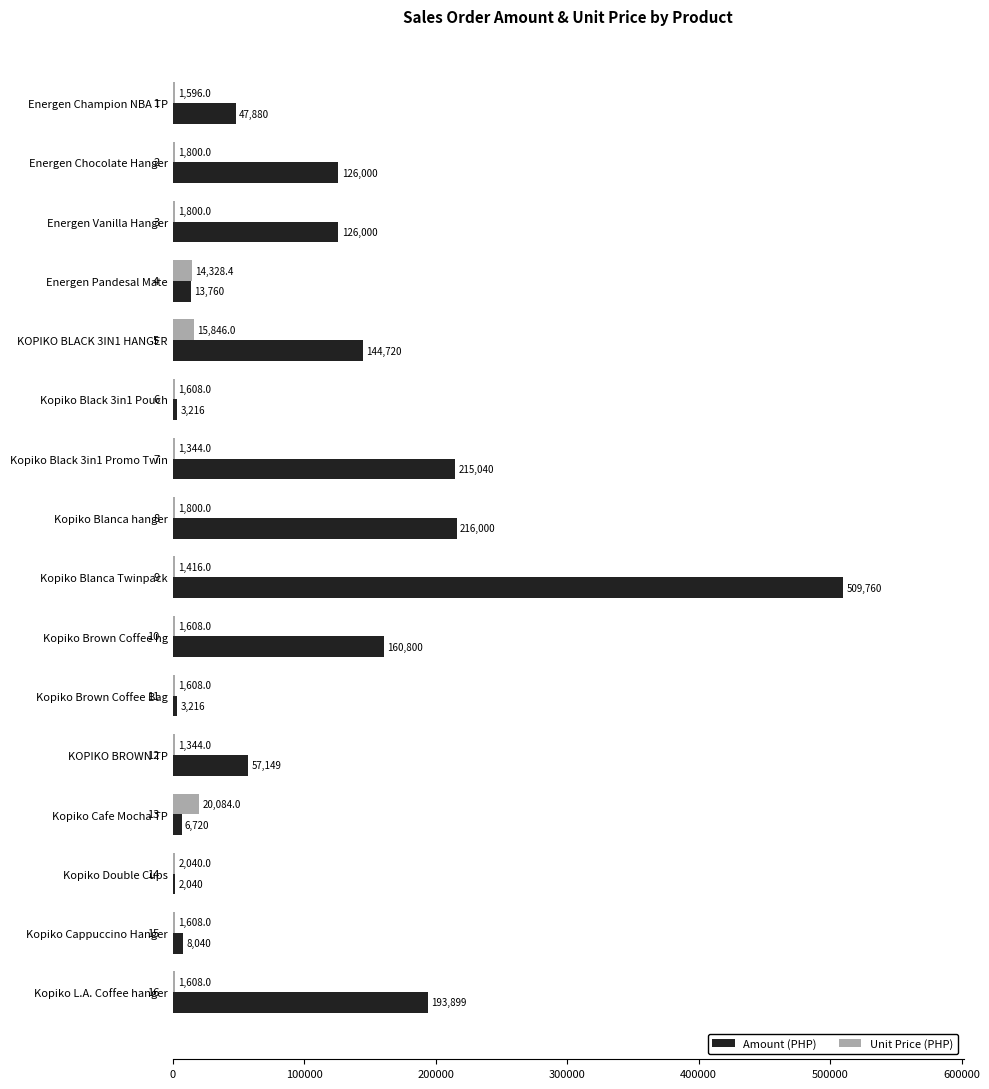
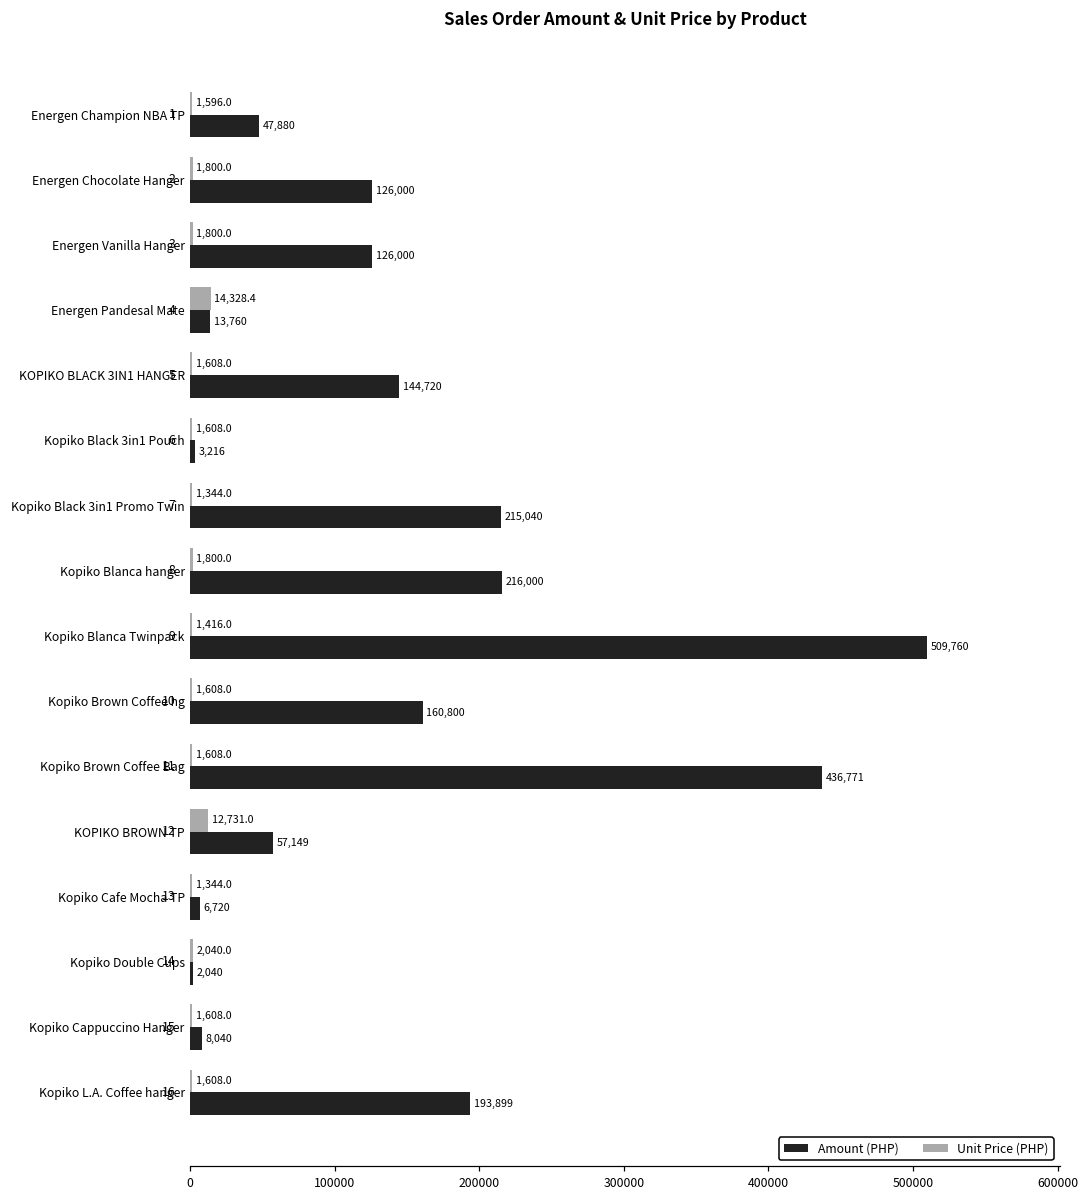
Unit Price (PHP), KOPIKO BLACK 3IN1 HANGER: 15,846.0 -> 1,608.0
Amount (PHP), Kopiko Brown Coffee Bag: 3,216 -> 436,771
Unit Price (PHP), KOPIKO BROWN TP: 1,344.0 -> 12,731.0
Unit Price (PHP), Kopiko Cafe Mocha TP: 20,084.0 -> 1,344.0
